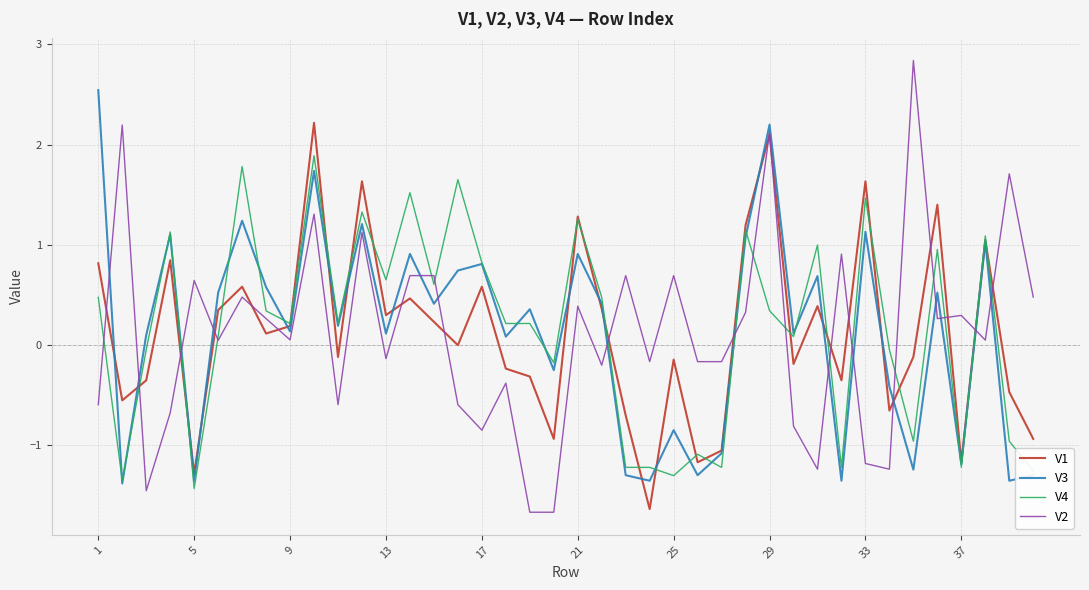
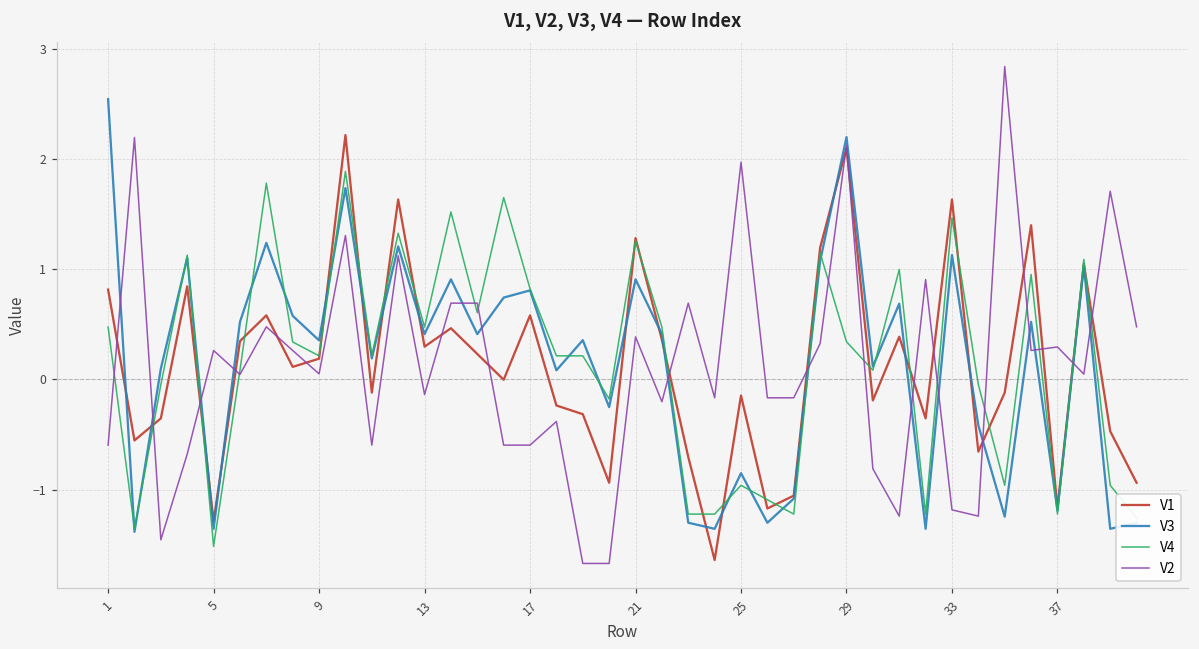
V4, 5: -1.43 -> -1.51
V2, 5: 0.64 -> 0.26
V3, 9: 0.14 -> 0.35
V3, 13: 0.11 -> 0.41
V4, 13: 0.65 -> 0.48
V2, 17: -0.85 -> -0.60
V4, 25: -1.30 -> -0.96
V2, 25: 0.69 -> 1.97
